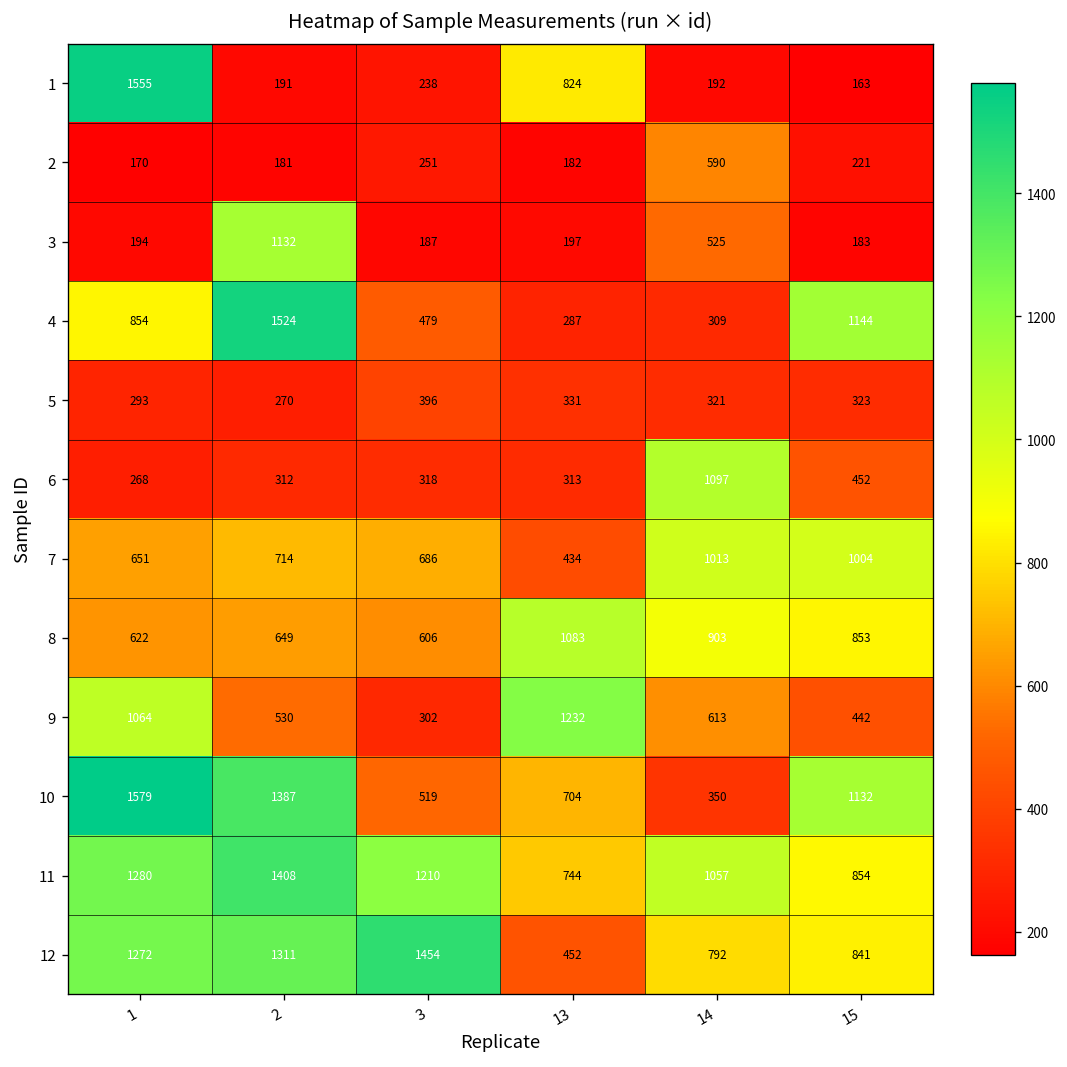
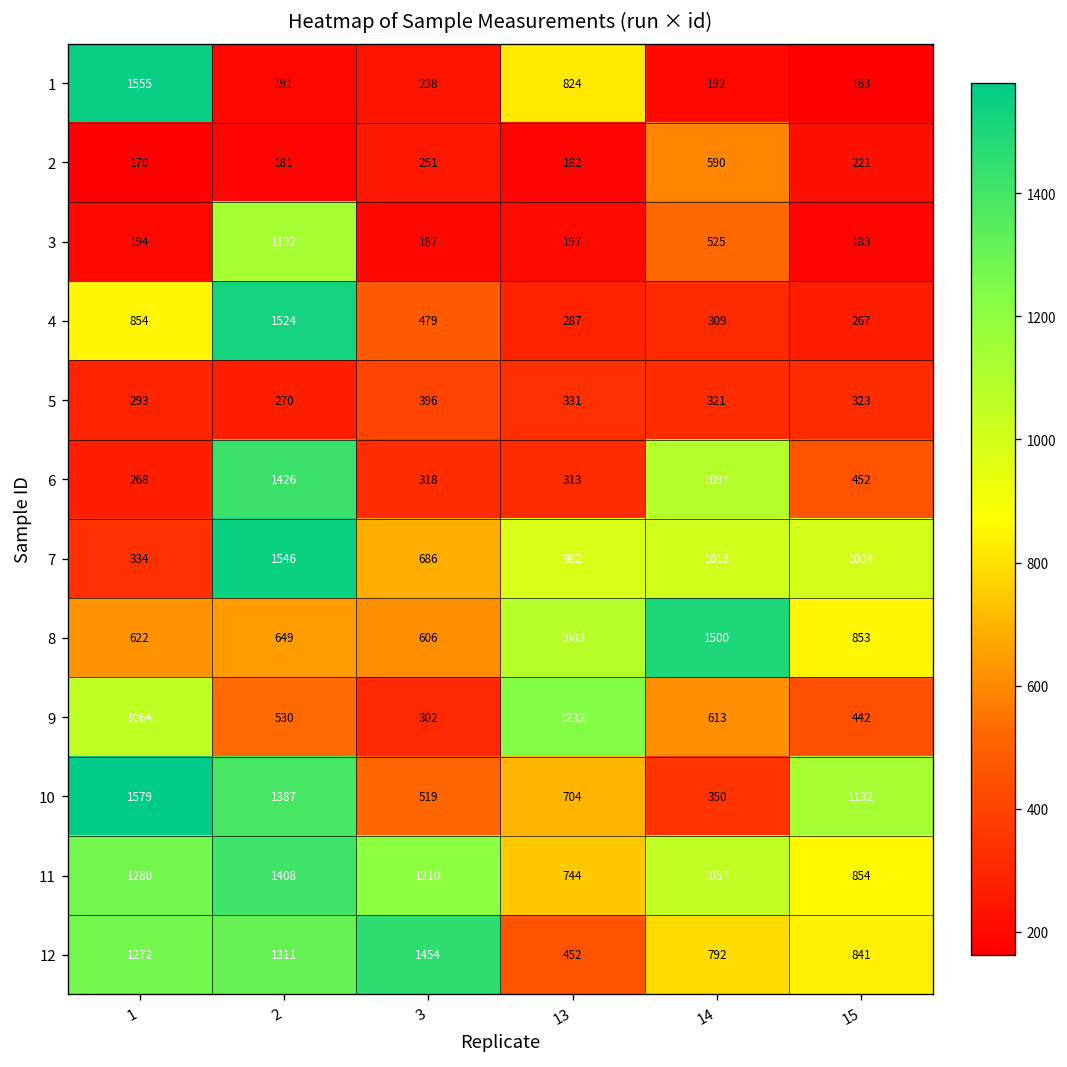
4, 15: 1144 -> 267
6, 2: 312 -> 1426
7, 1: 651 -> 334
7, 2: 714 -> 1546
7, 13: 434 -> 982
8, 14: 903 -> 1500
